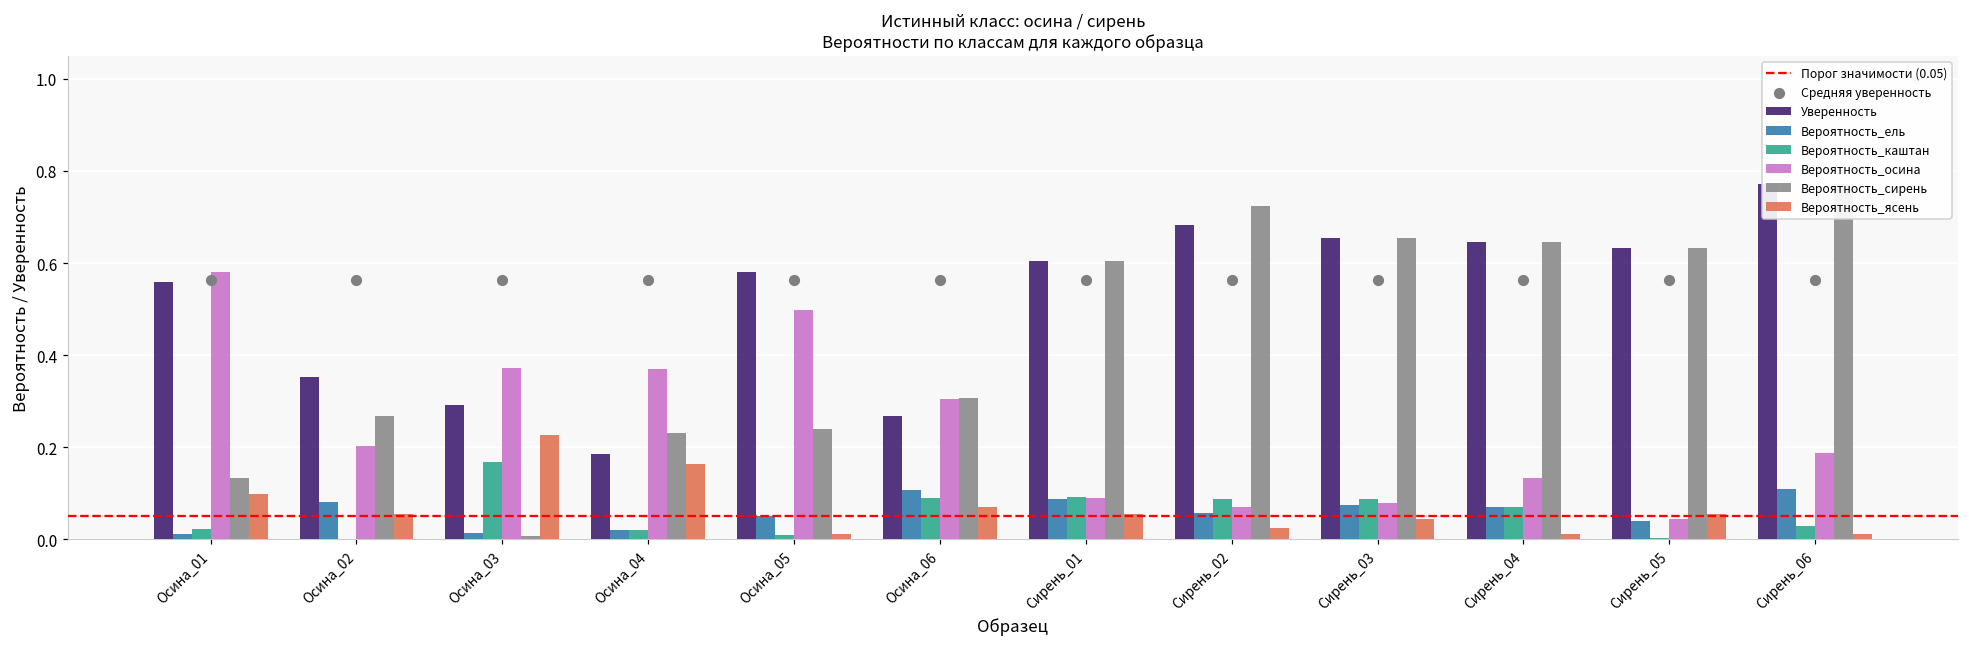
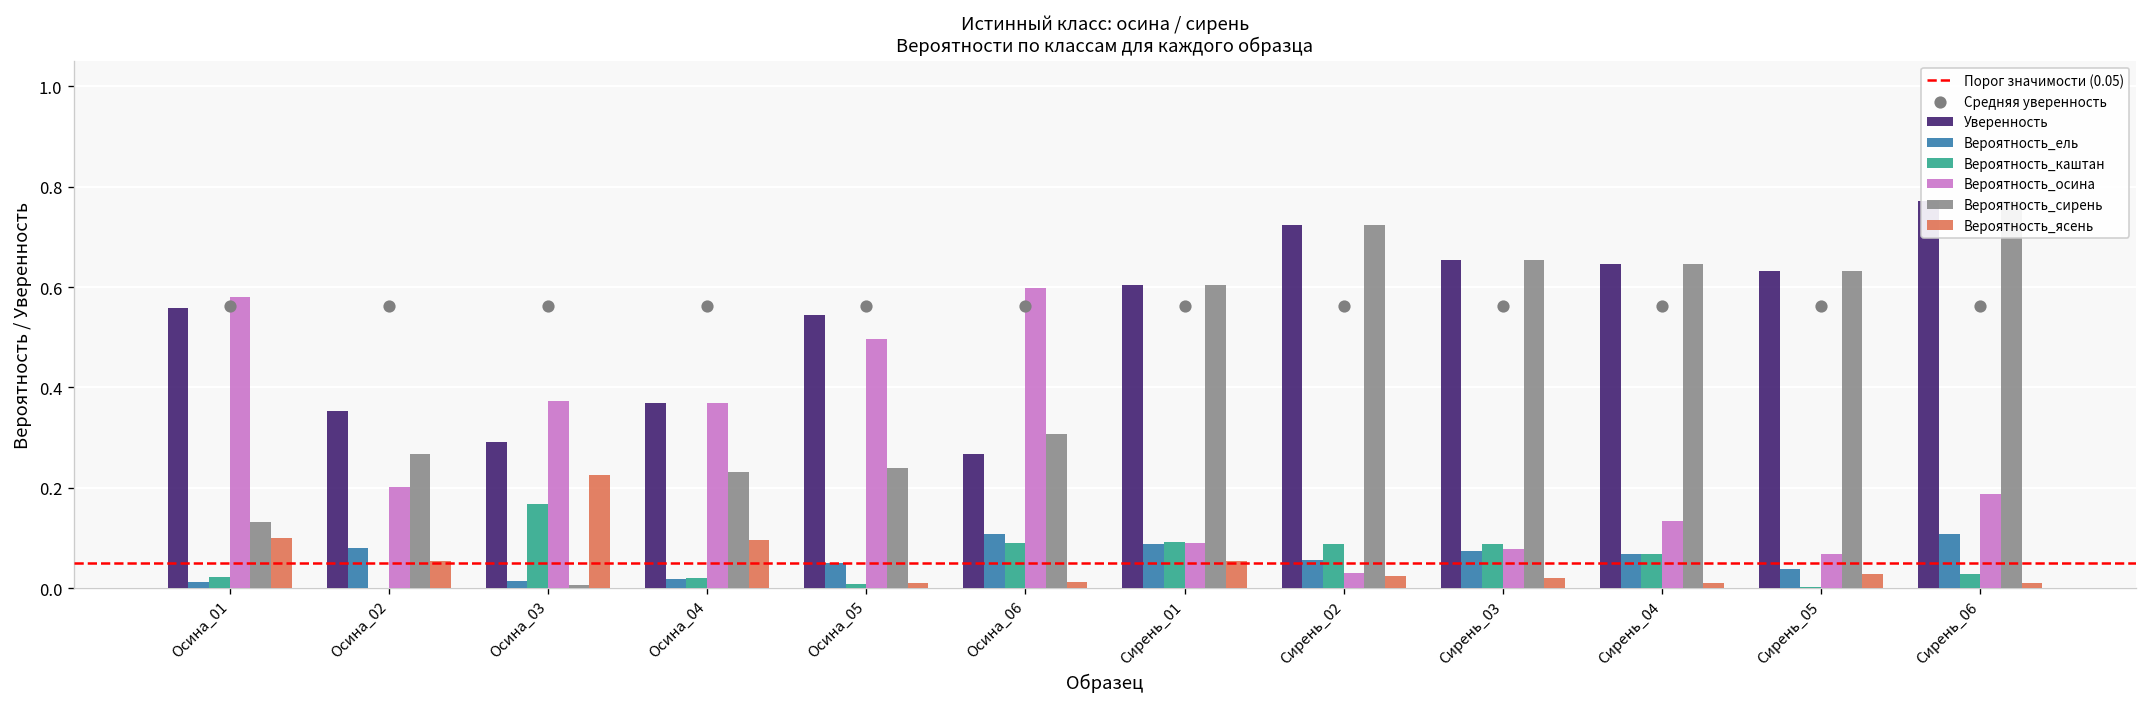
Уверенность, Осина_04: 0.19 -> 0.37
Вероятность_ясень, Осина_04: 0.16 -> 0.10
Уверенность, Осина_05: 0.58 -> 0.55
Вероятность_осина, Осина_06: 0.30 -> 0.60
Вероятность_ясень, Осина_06: 0.07 -> 0.01
Уверенность, Сирень_02: 0.68 -> 0.72
Вероятность_осина, Сирень_02: 0.07 -> 0.03
Вероятность_ясень, Сирень_03: 0.04 -> 0.02
Вероятность_осина, Сирень_05: 0.04 -> 0.07
Вероятность_ясень, Сирень_05: 0.06 -> 0.03
